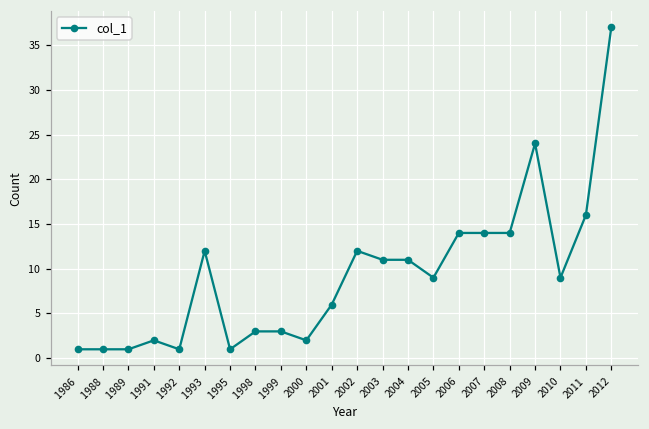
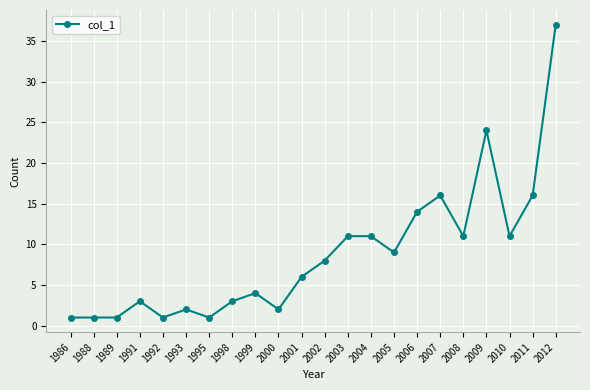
1991: 2 -> 3
1993: 12 -> 2
1999: 3 -> 4
2002: 12 -> 8
2007: 14 -> 16
2008: 14 -> 11
2010: 9 -> 11
